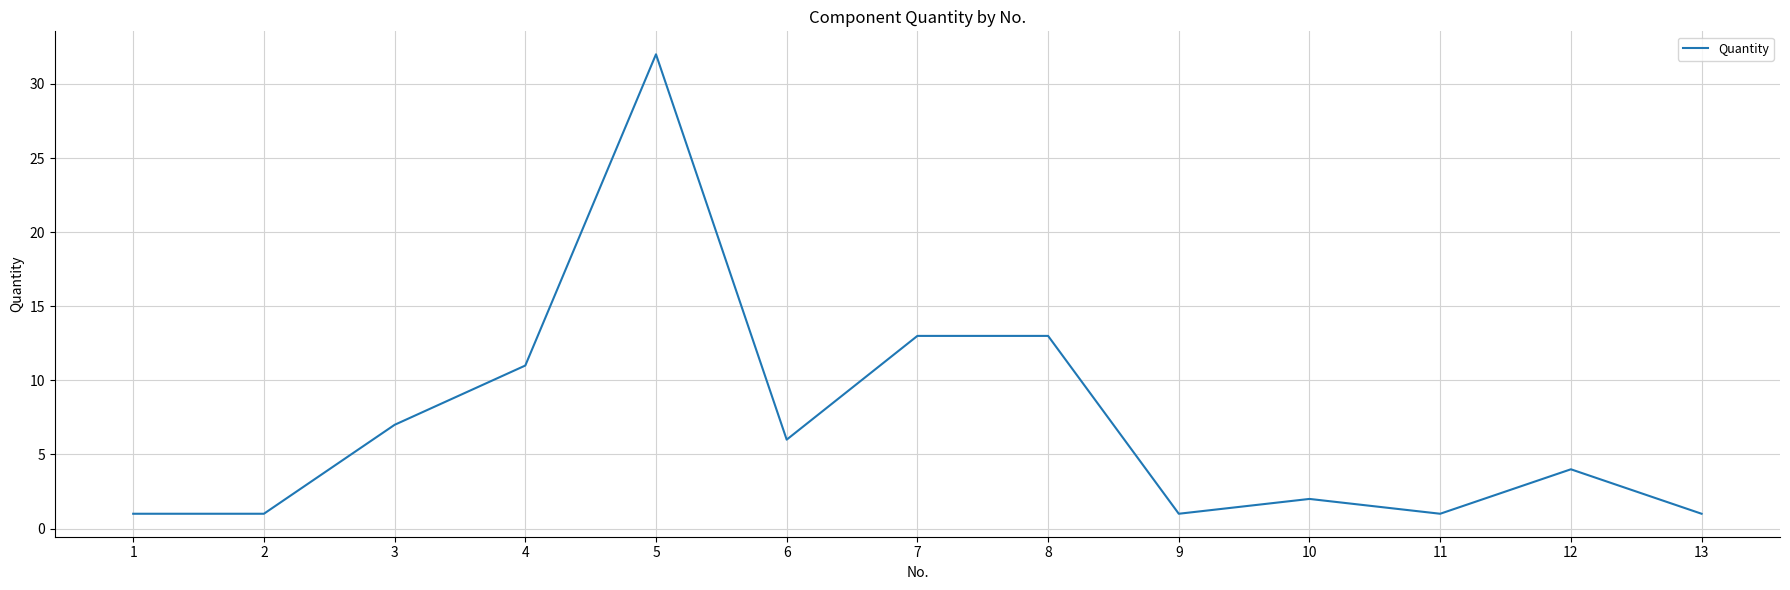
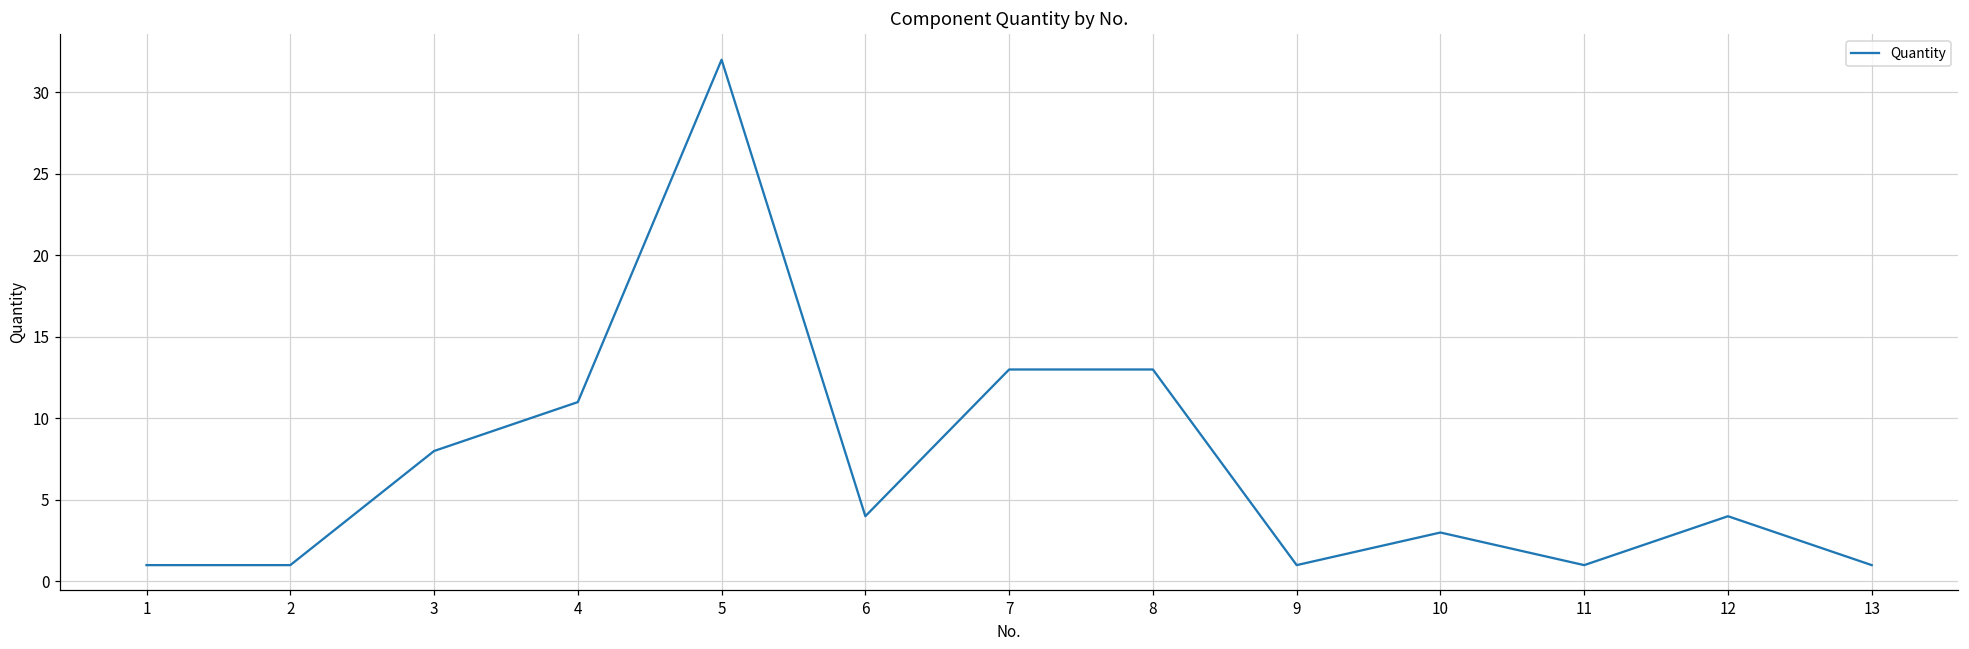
3: 7 -> 8
6: 6 -> 4
10: 2 -> 3
